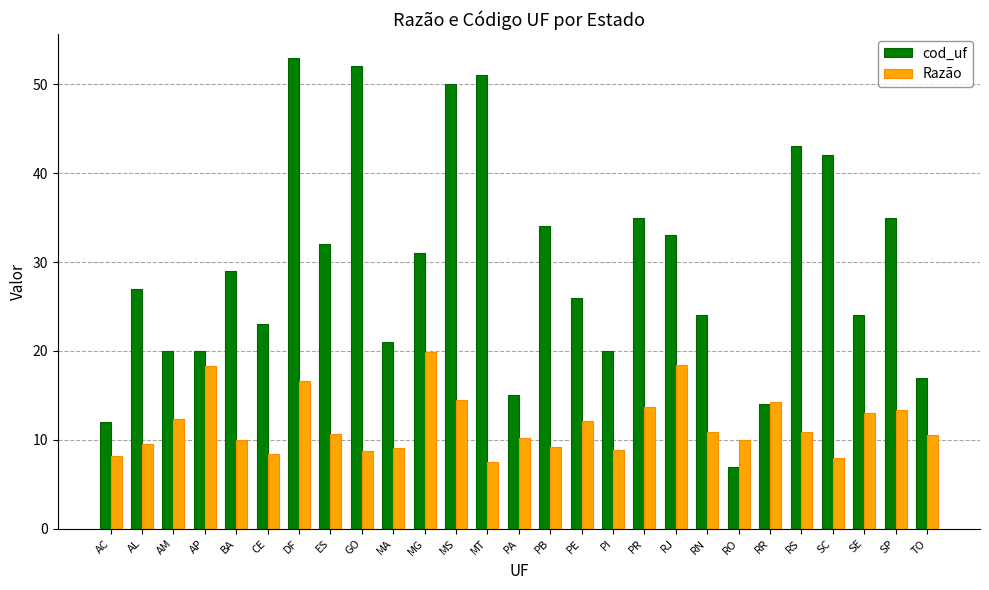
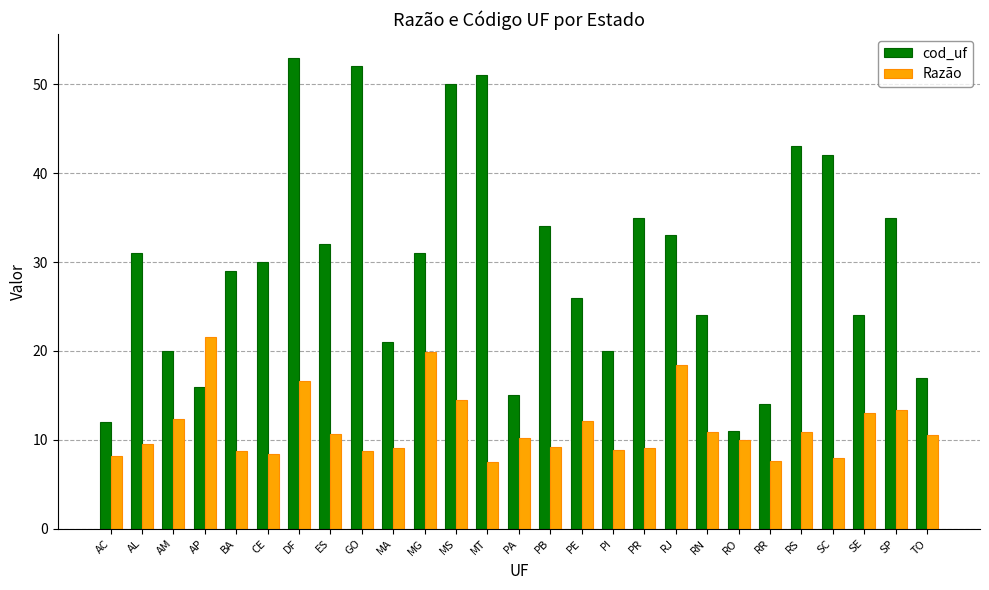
cod_uf, AL: 27 -> 31
cod_uf, AP: 20 -> 16
Razão, AP: 18 -> 22
Razão, BA: 10 -> 9
cod_uf, CE: 23 -> 30
Razão, PR: 14 -> 9
cod_uf, RO: 7 -> 11
Razão, RR: 14 -> 8
